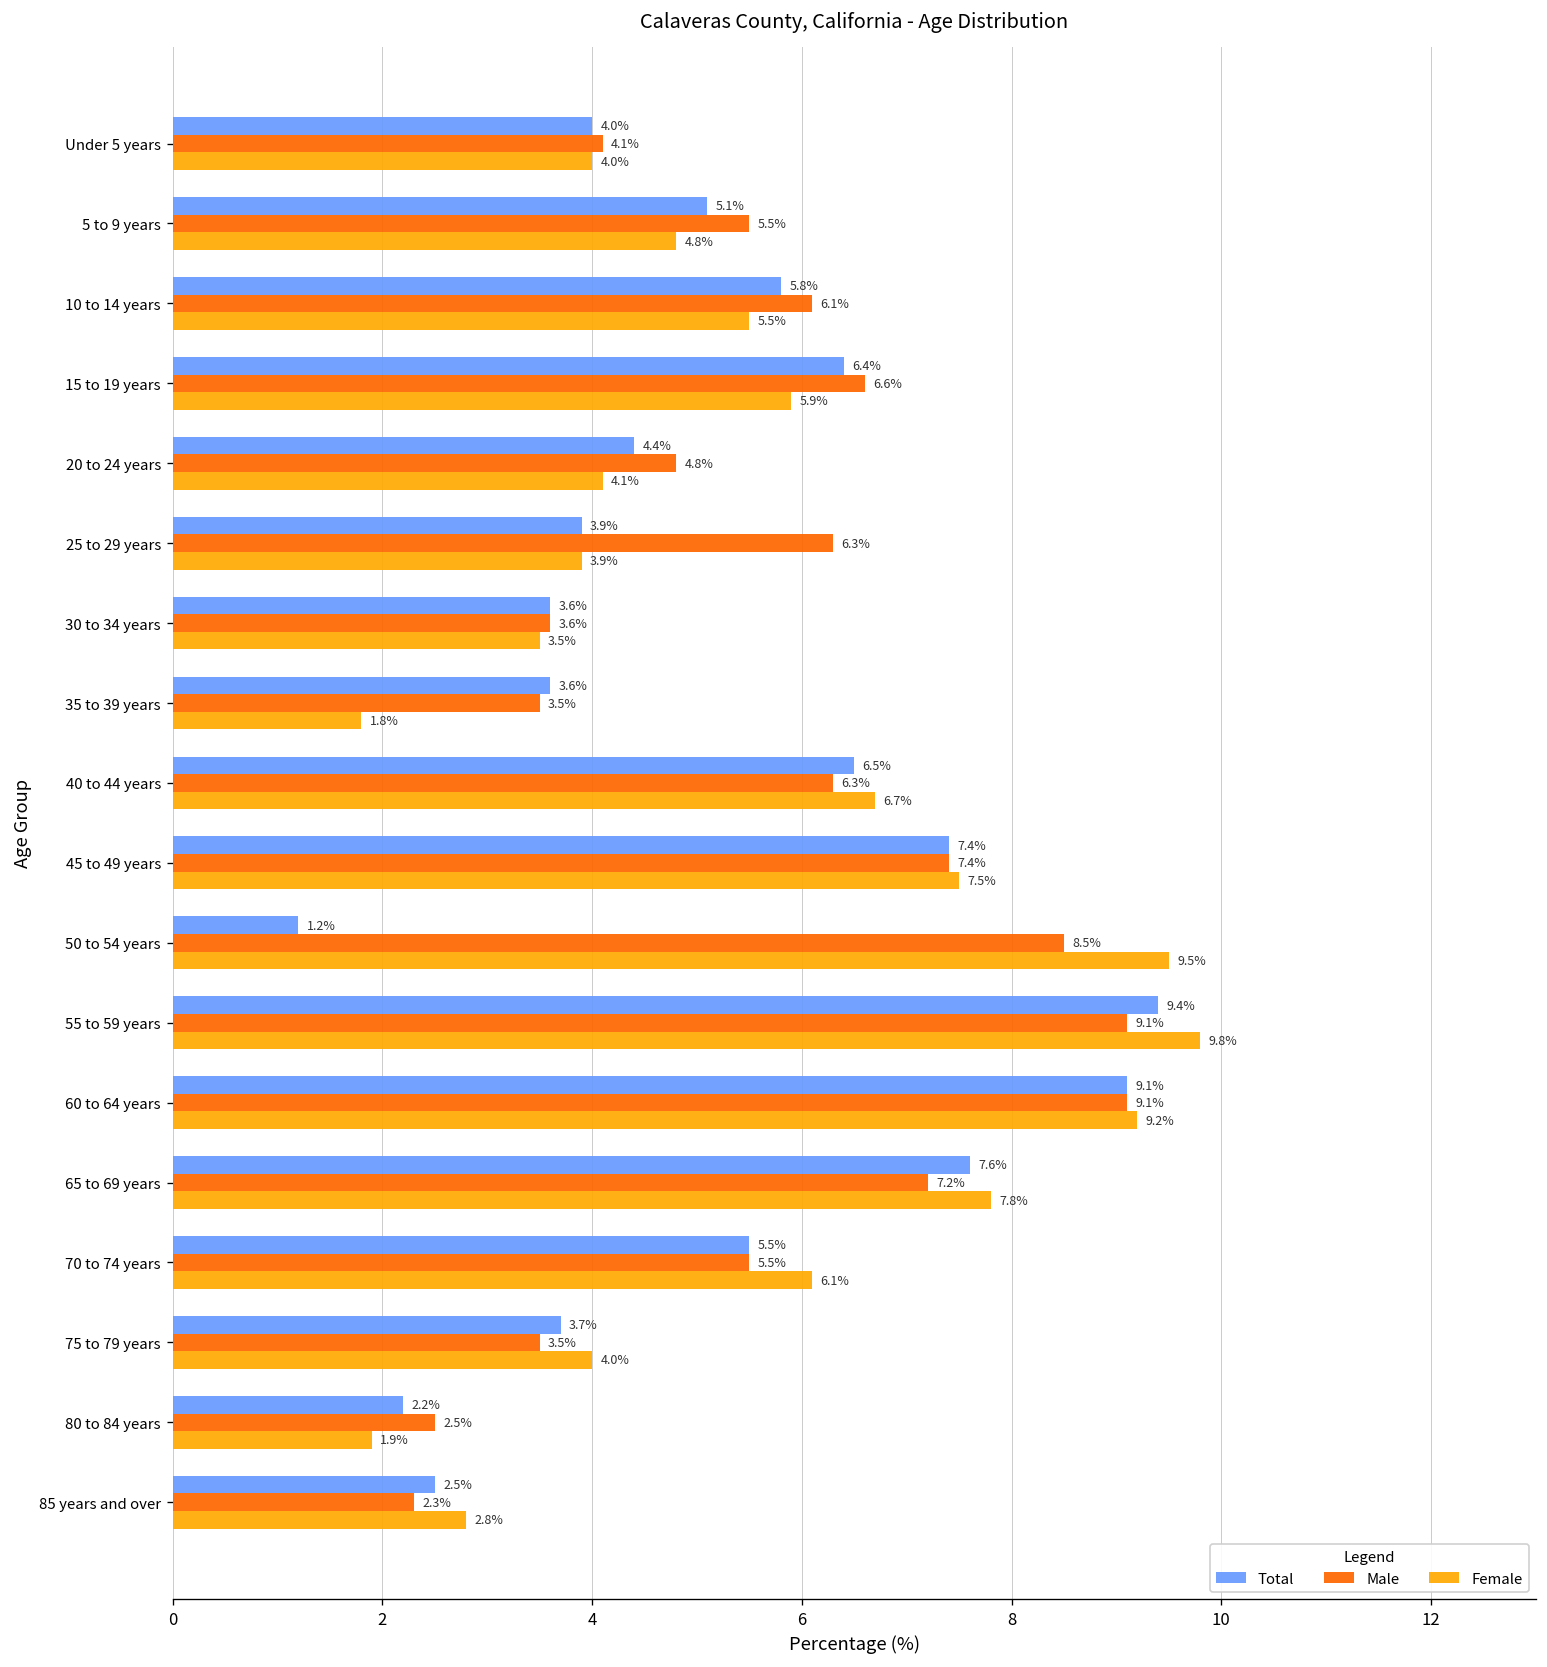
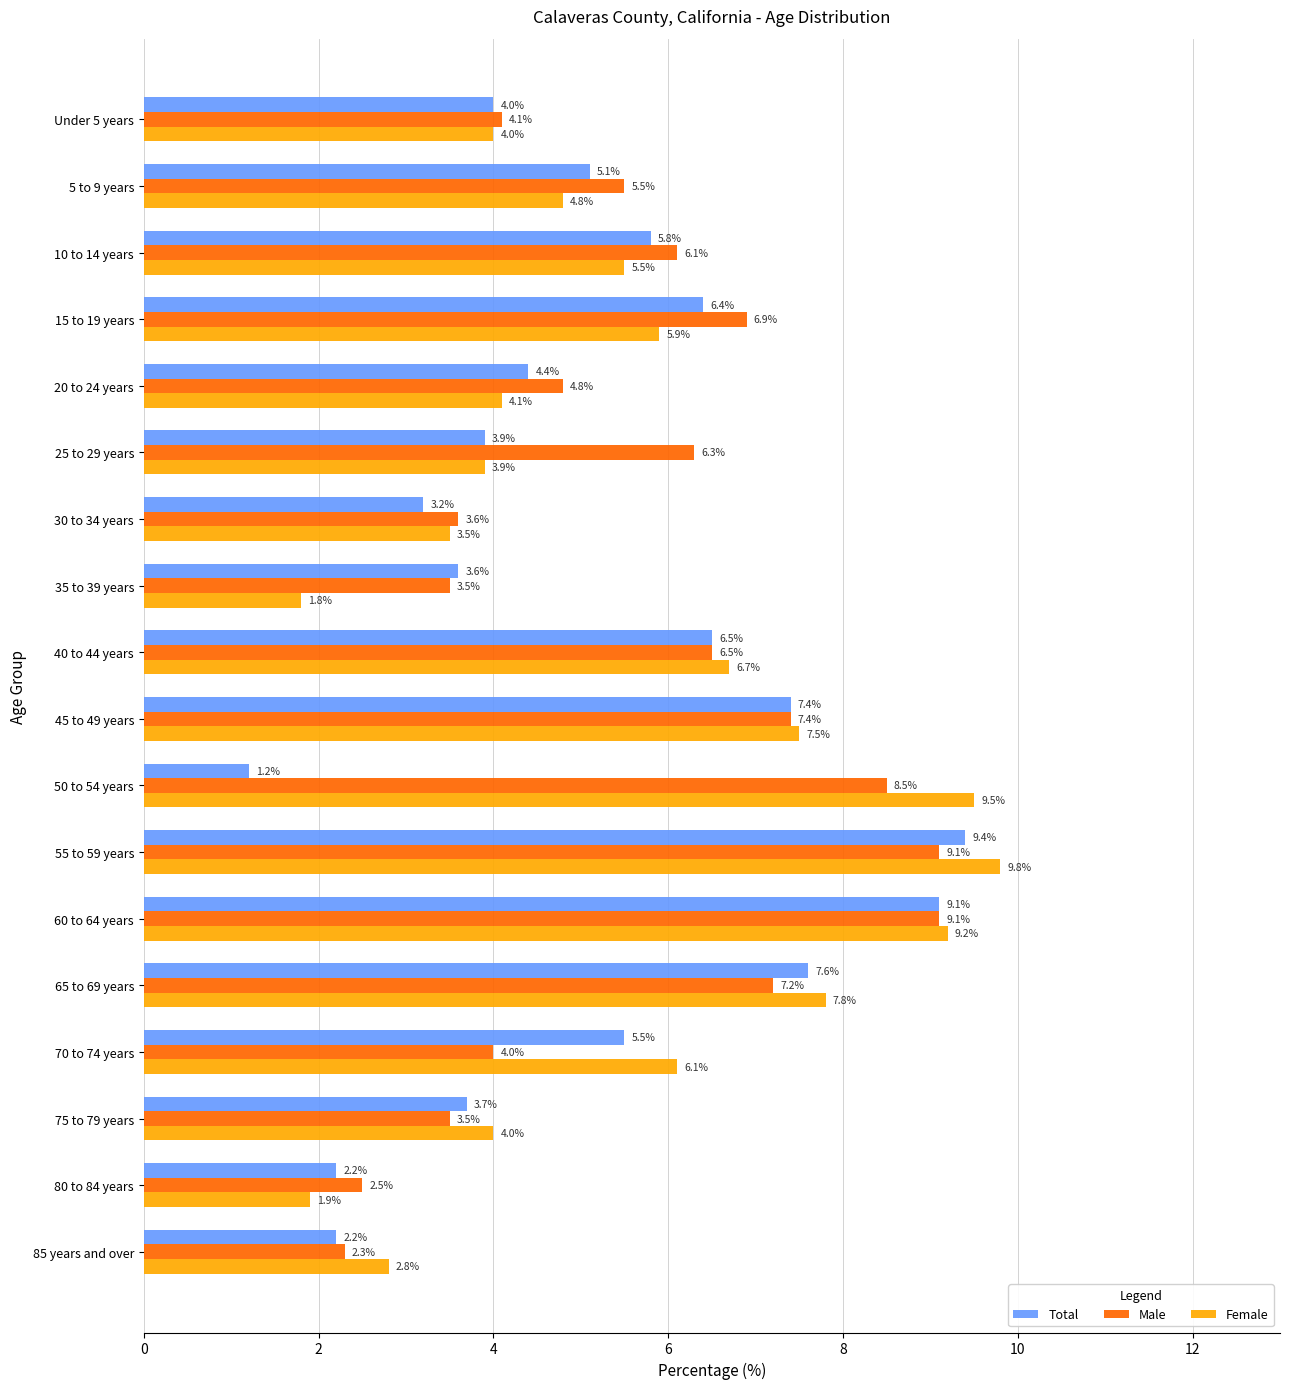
Male, 15 to 19 years: 6.6% -> 6.9%
Total, 30 to 34 years: 3.6% -> 3.2%
Male, 40 to 44 years: 6.3% -> 6.5%
Male, 70 to 74 years: 5.5% -> 4.0%
Total, 85 years and over: 2.5% -> 2.2%
